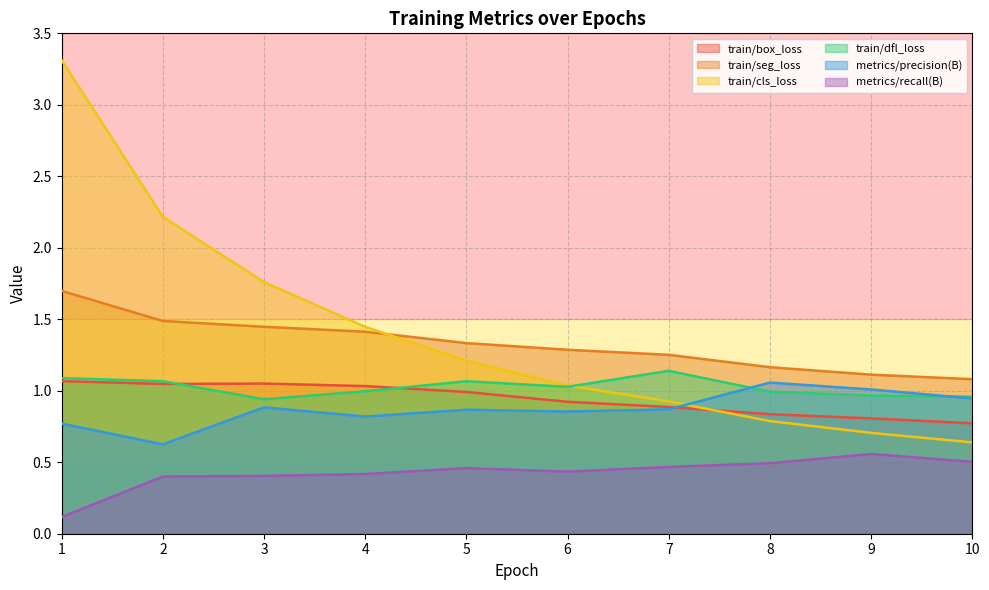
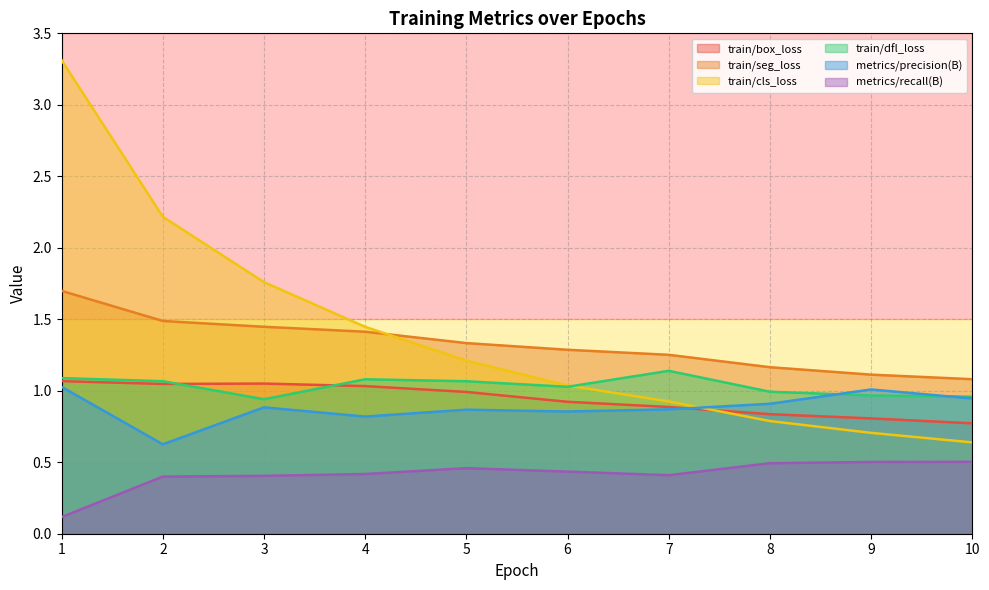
metrics/precision(B), 1: 0.77 -> 1.03
train/dfl_loss, 4: 1.00 -> 1.08
metrics/recall(B), 7: 0.47 -> 0.41
metrics/precision(B), 8: 1.06 -> 0.91
metrics/recall(B), 9: 0.56 -> 0.50
